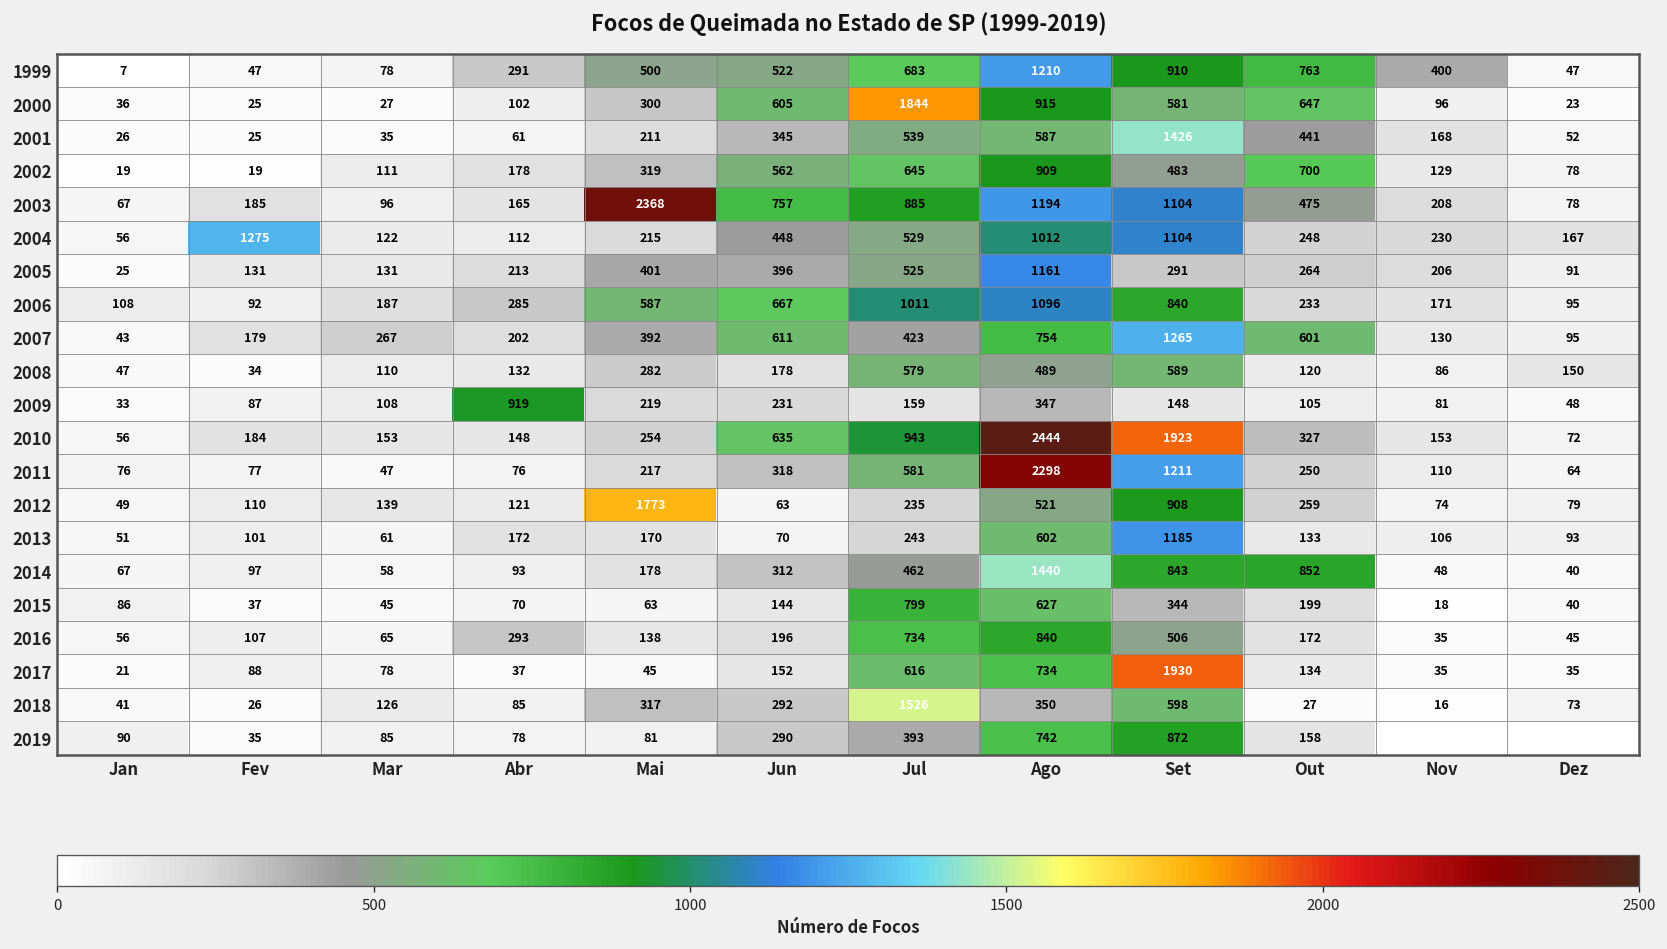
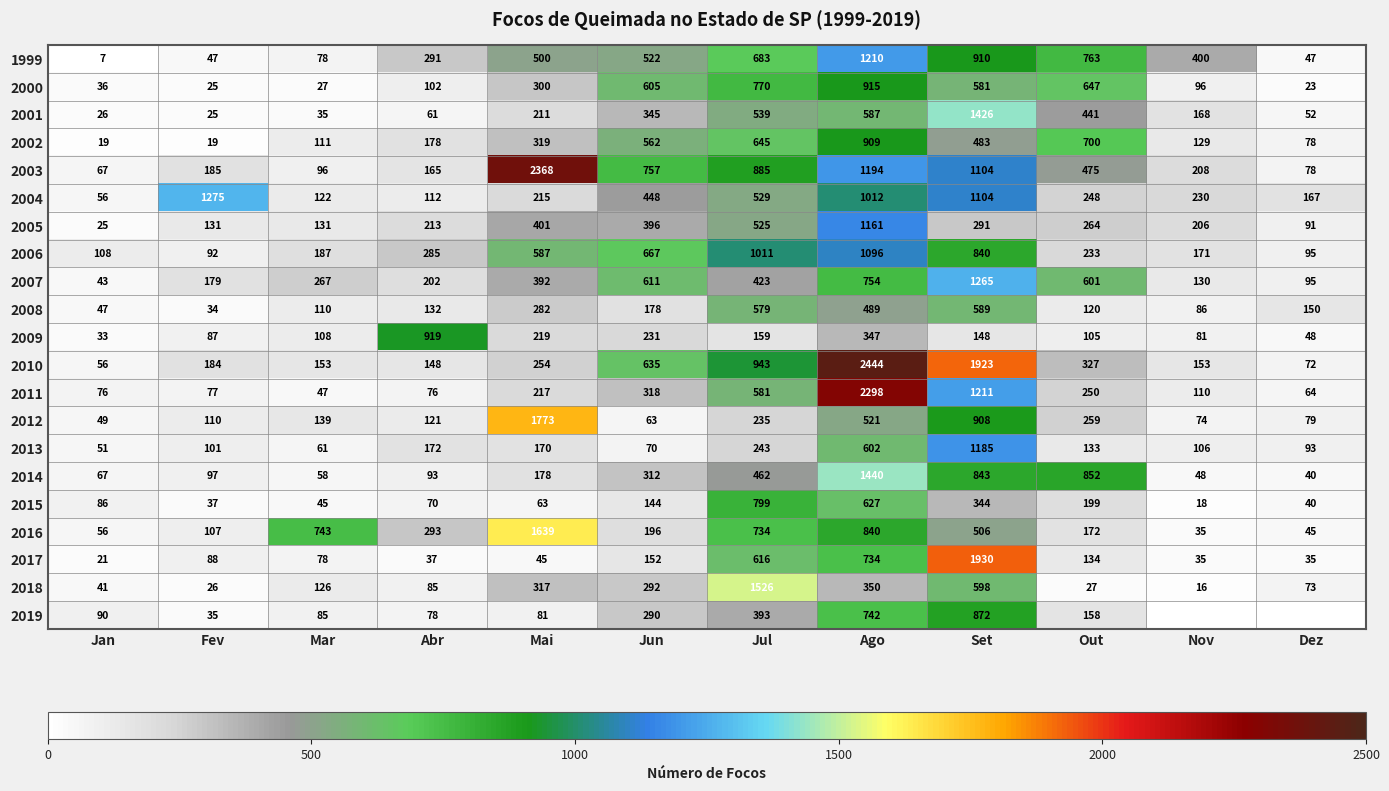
2000, Jul: 1844 -> 770
2016, Mar: 65 -> 743
2016, Mai: 138 -> 1639
